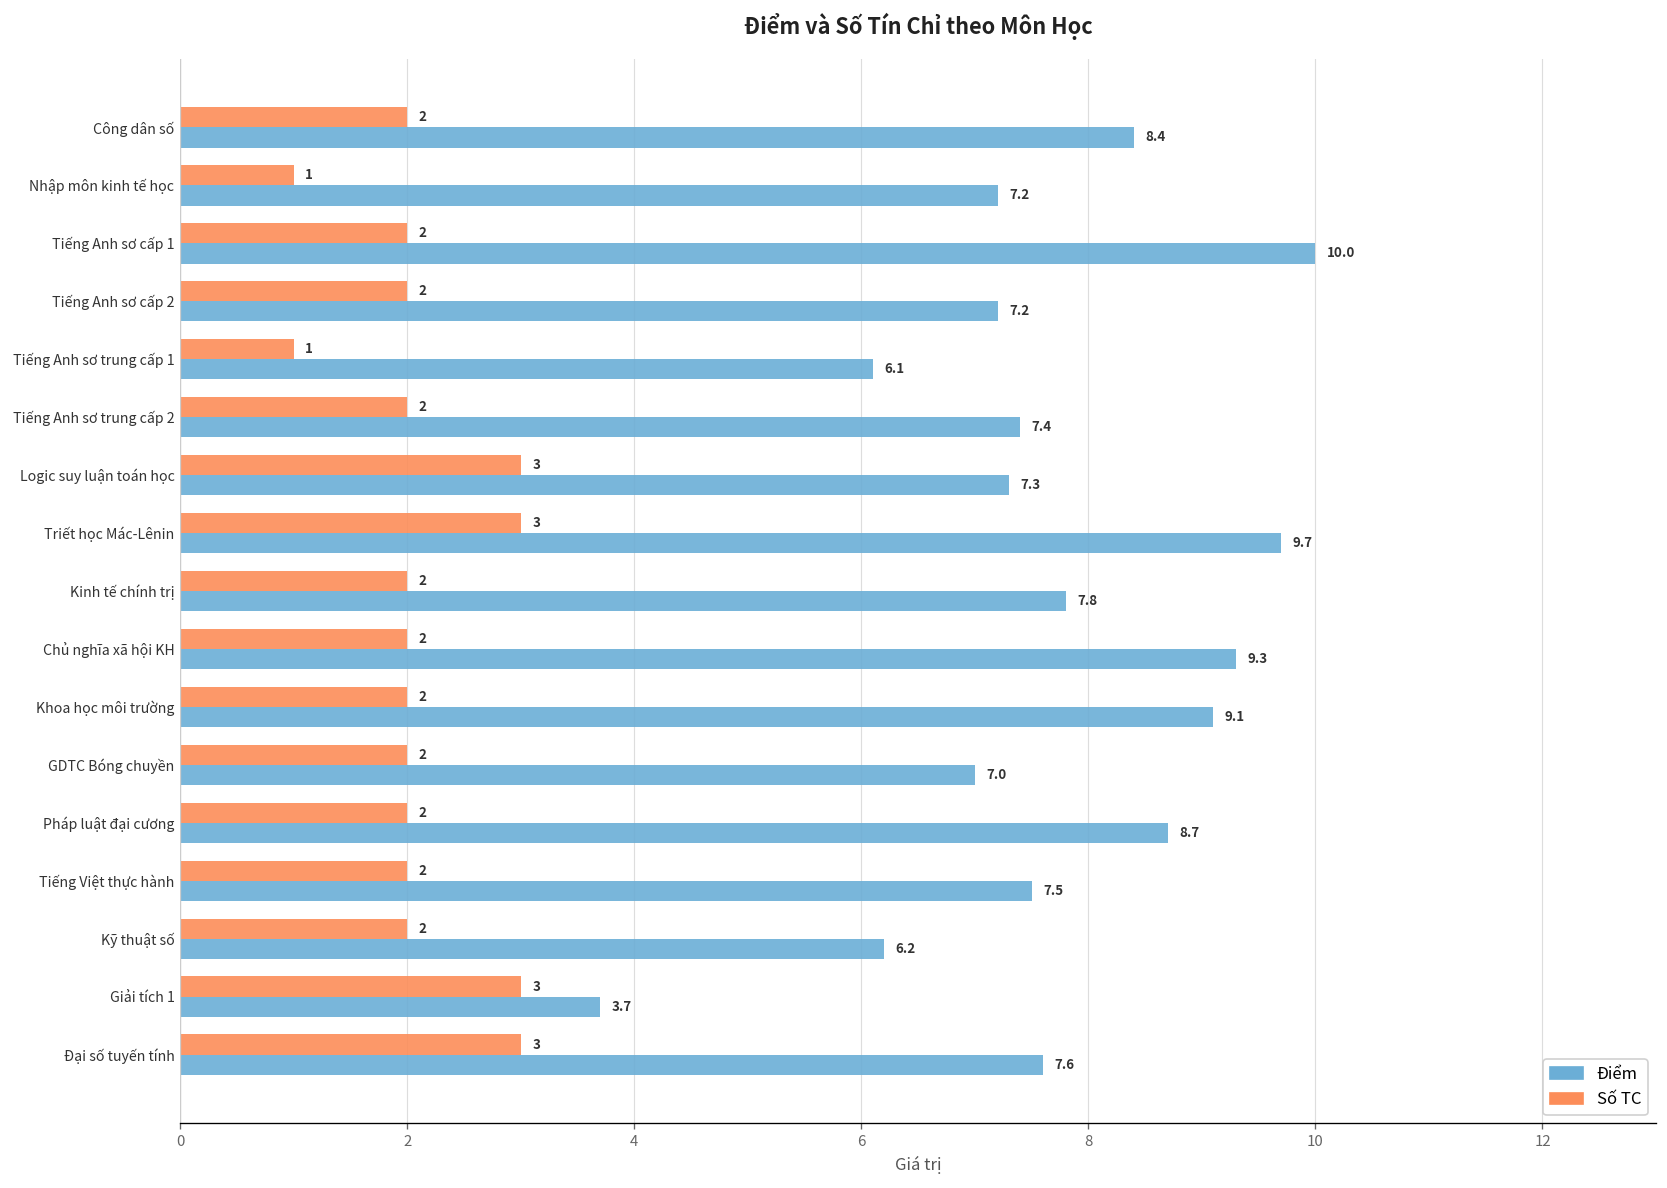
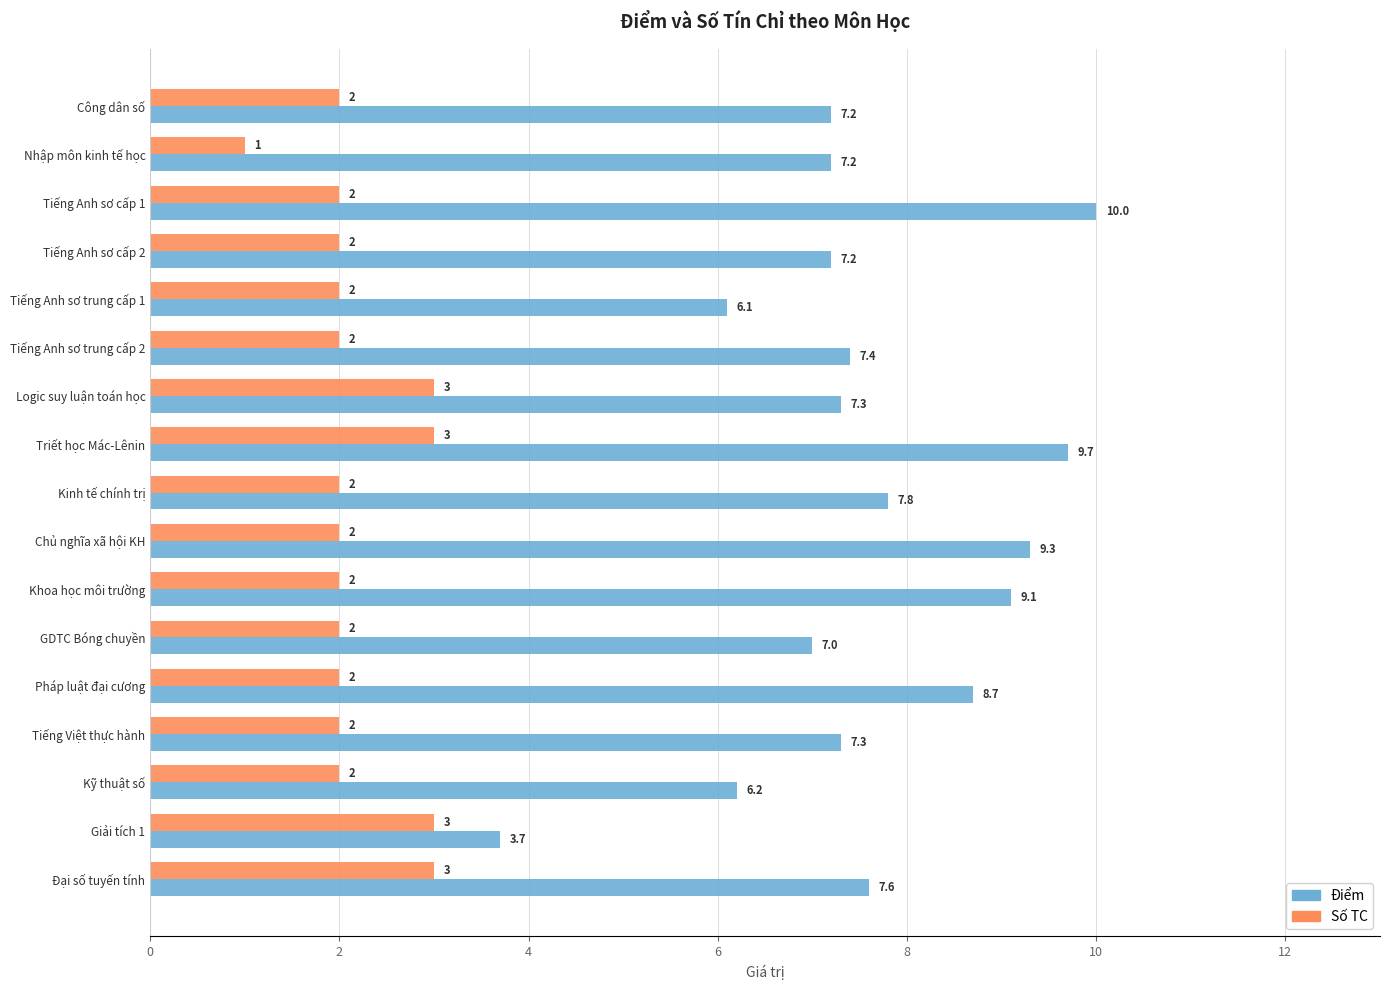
Điểm, Công dân số: 8.4 -> 7.2
Số TC, Tiếng Anh sơ trung cấp 1: 1 -> 2
Điểm, Tiếng Việt thực hành: 7.5 -> 7.3
